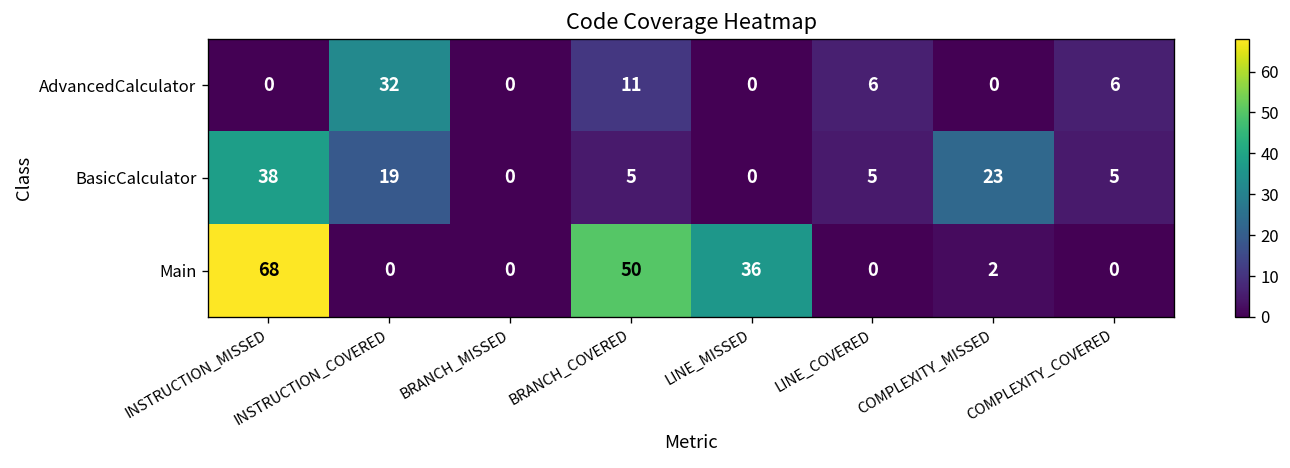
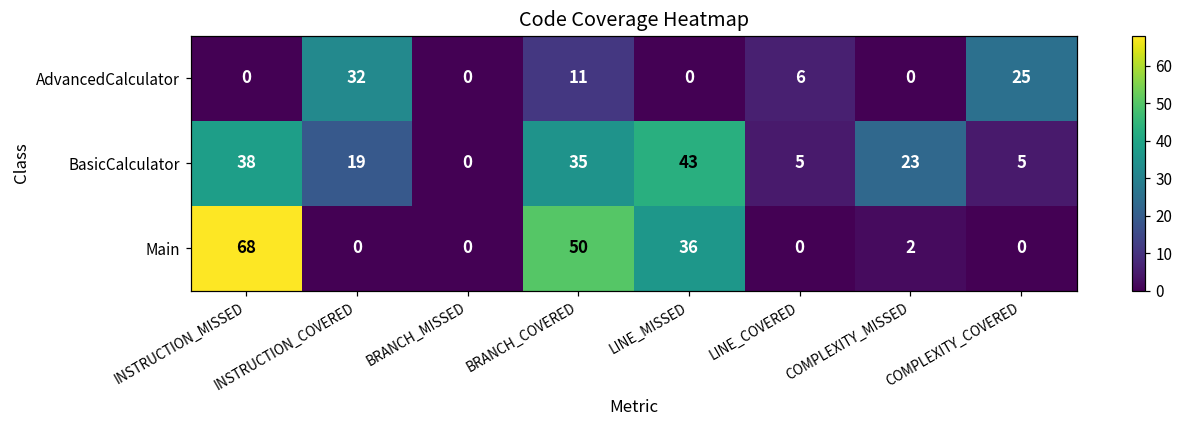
AdvancedCalculator, COMPLEXITY_COVERED: 6 -> 25
BasicCalculator, BRANCH_COVERED: 5 -> 35
BasicCalculator, LINE_MISSED: 0 -> 43
